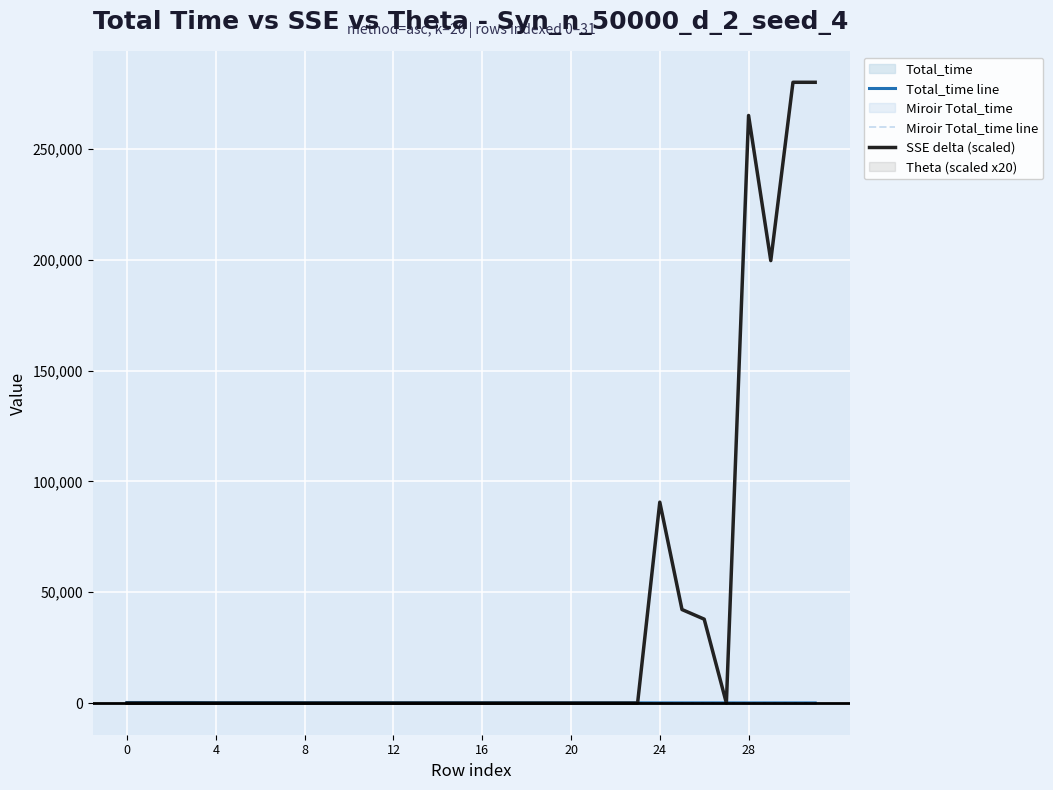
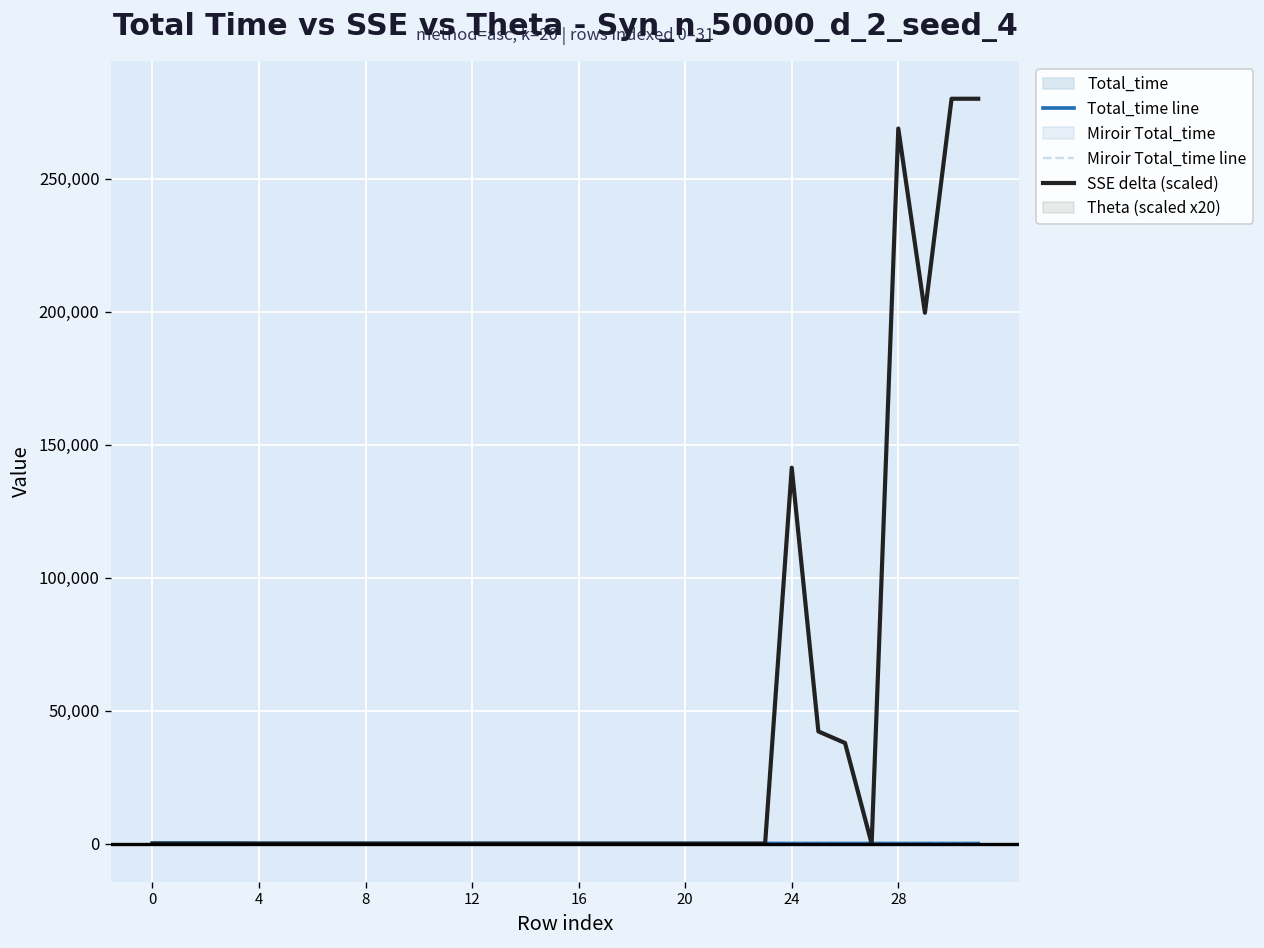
SSE delta (scaled), 24: 91,000 -> 141,000
SSE delta (scaled), 28: 265,000 -> 269,000
